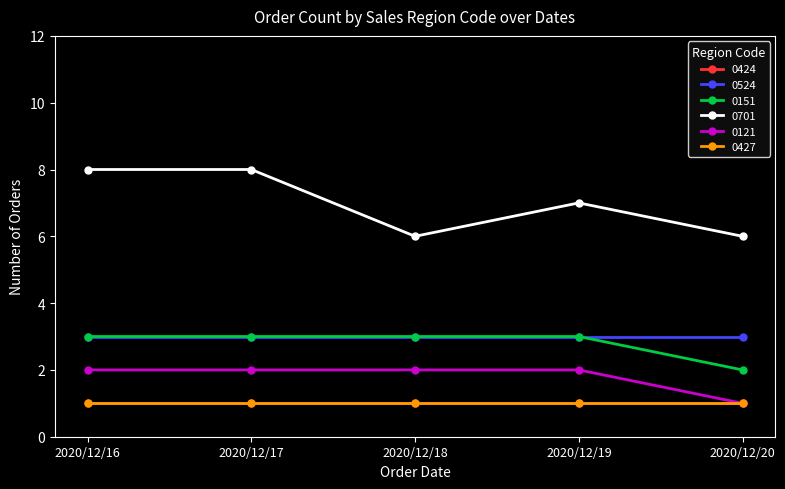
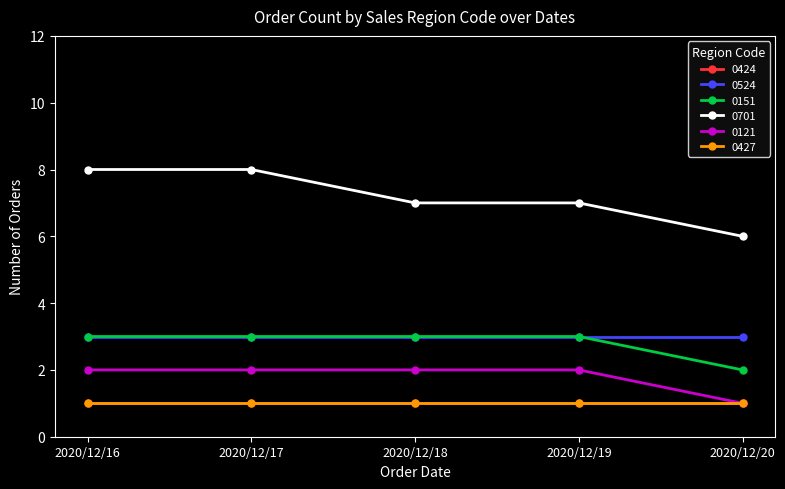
0701, 2020/12/18: 6 -> 7
